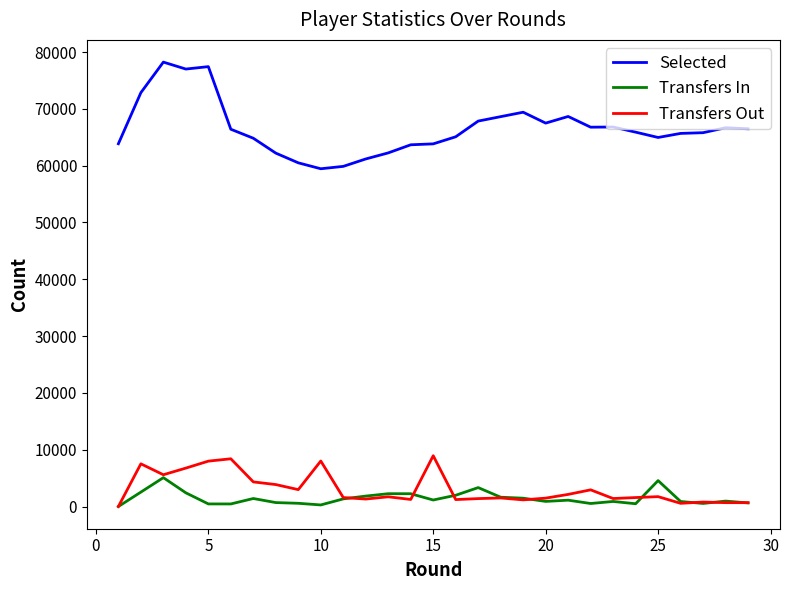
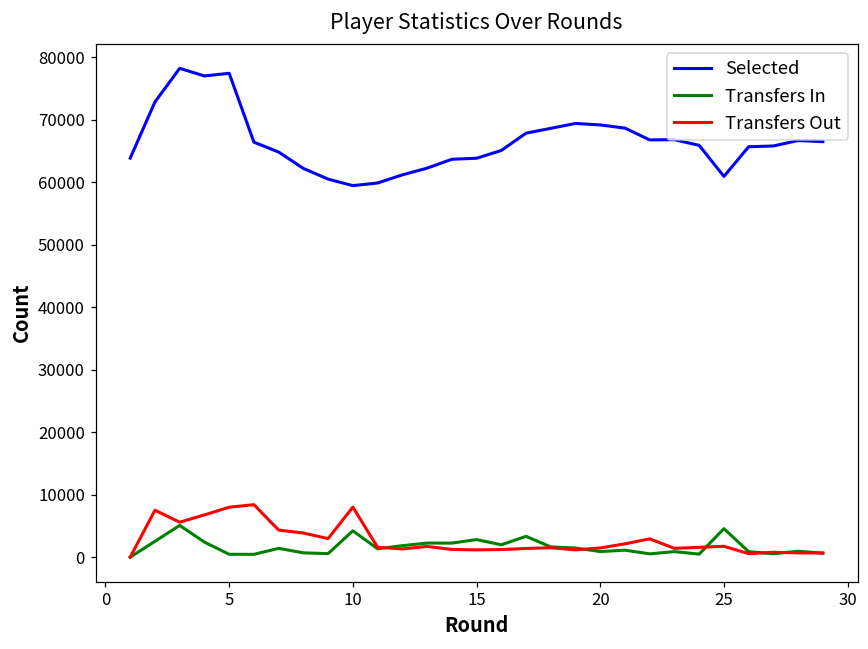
Transfers In, 10: 0 -> 4000
Transfers In, 15: 1000 -> 3000
Transfers Out, 15: 9000 -> 1000
Selected, 20: 67000 -> 69000
Selected, 25: 65000 -> 61000
